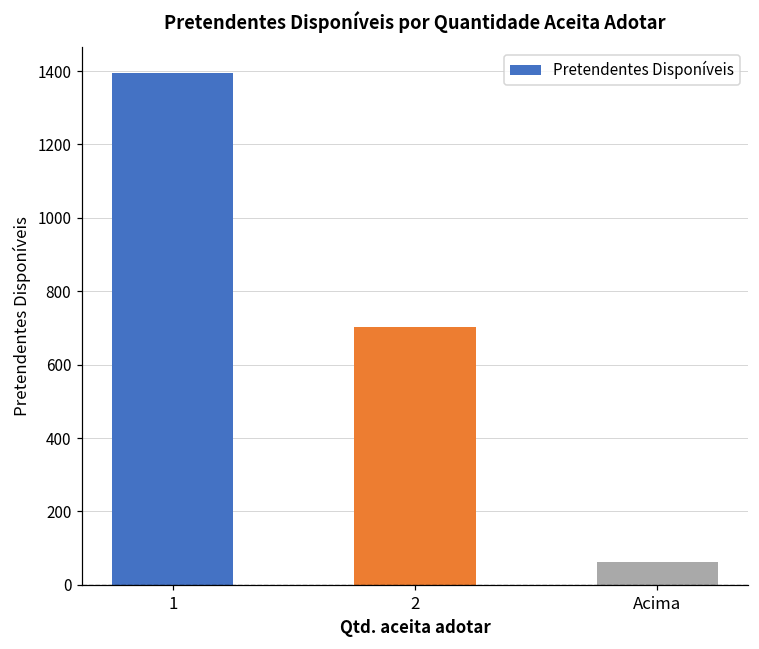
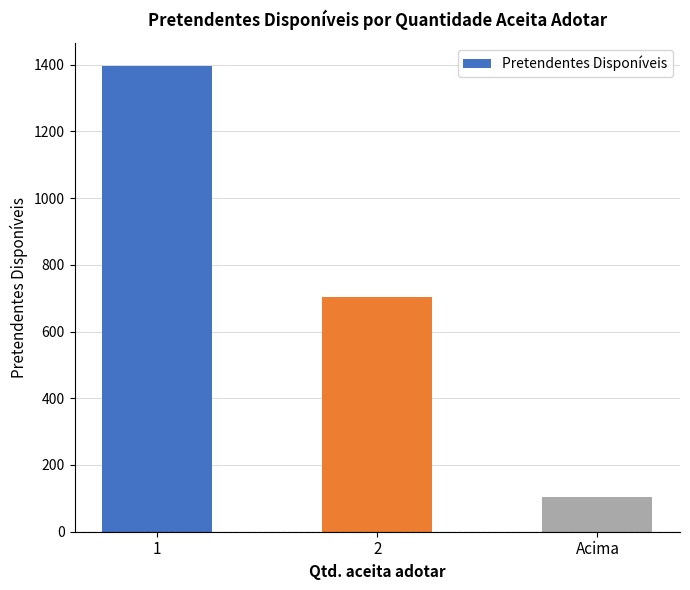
Acima: 60 -> 100
